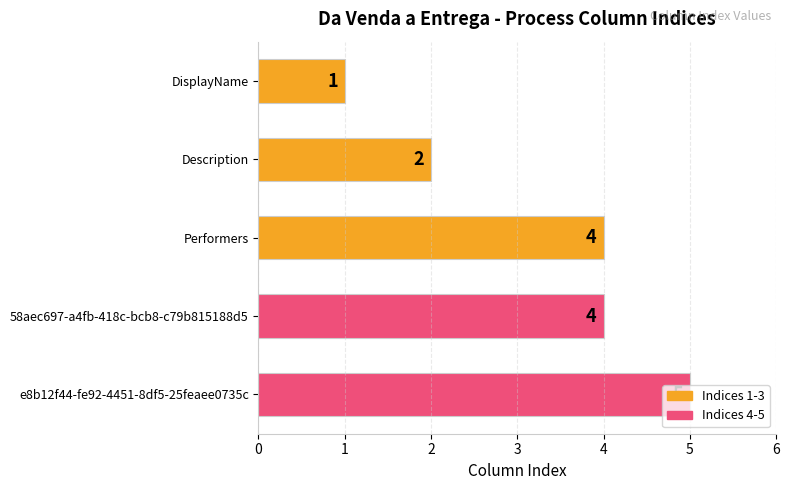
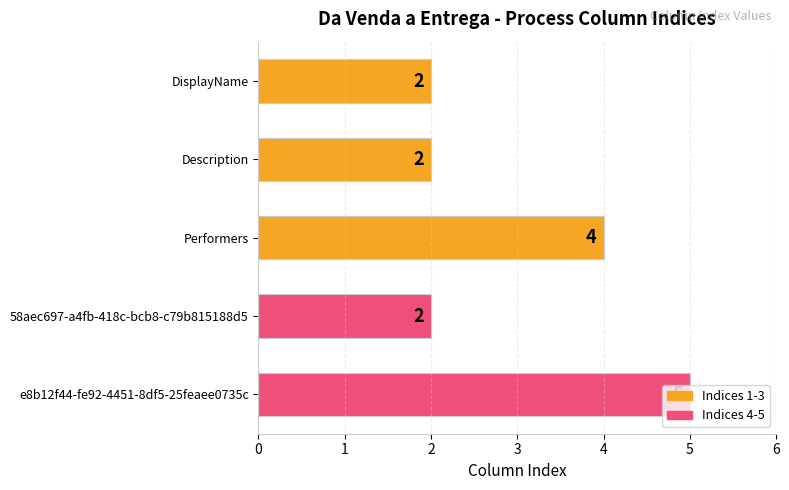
DisplayName: 1 -> 2
58aec697-a4fb-418c-bcb8-c79b815188d5: 4 -> 2
